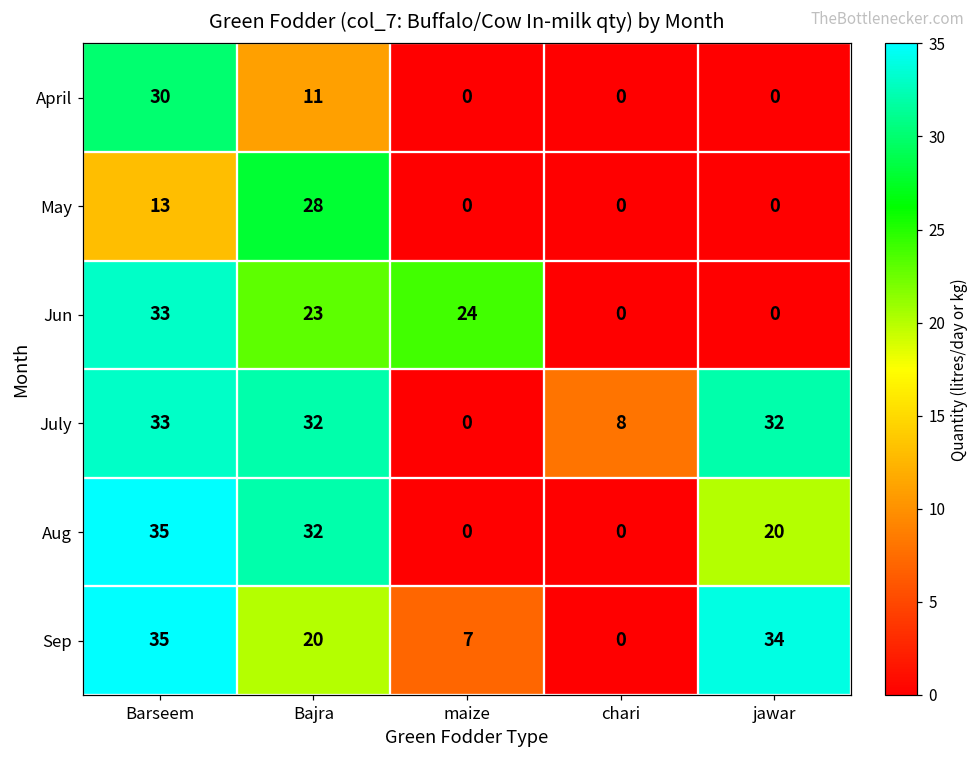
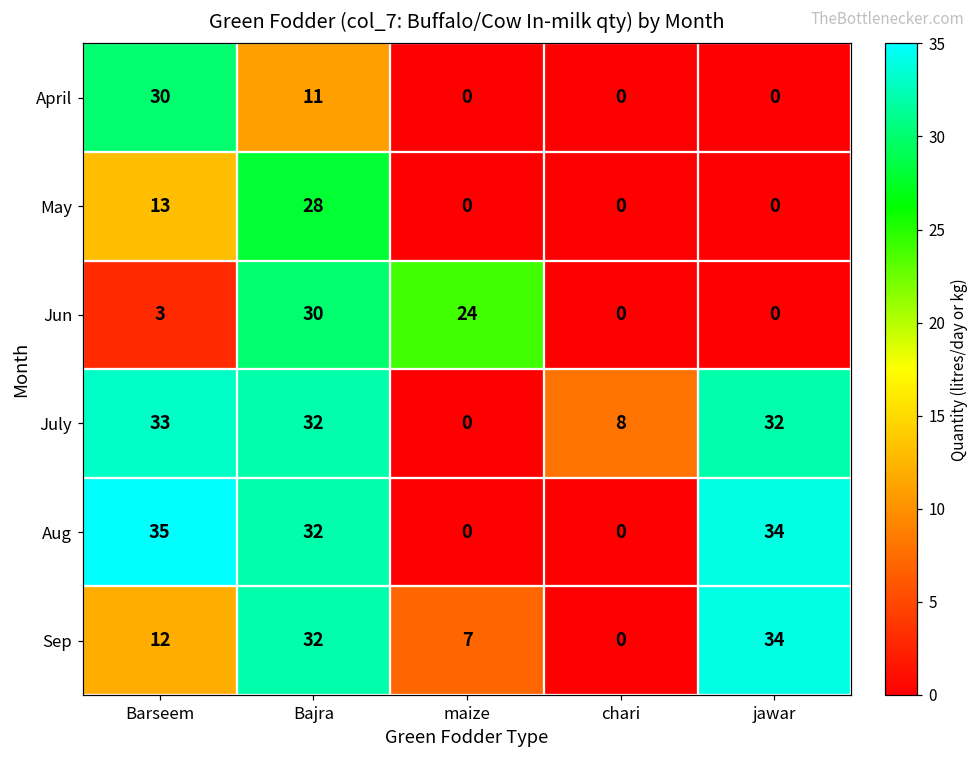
Jun, Barseem: 33 -> 3
Jun, Bajra: 23 -> 30
Aug, jawar: 20 -> 34
Sep, Barseem: 35 -> 12
Sep, Bajra: 20 -> 32
